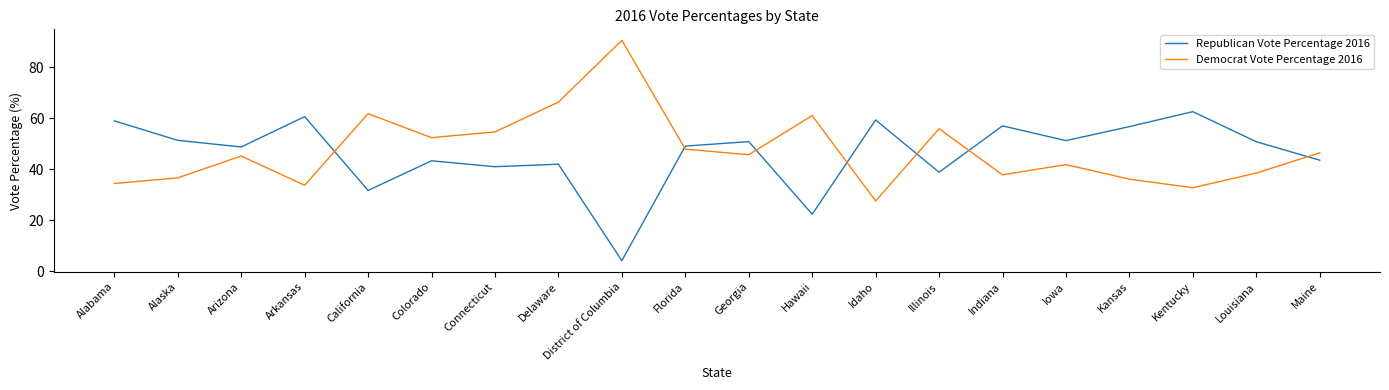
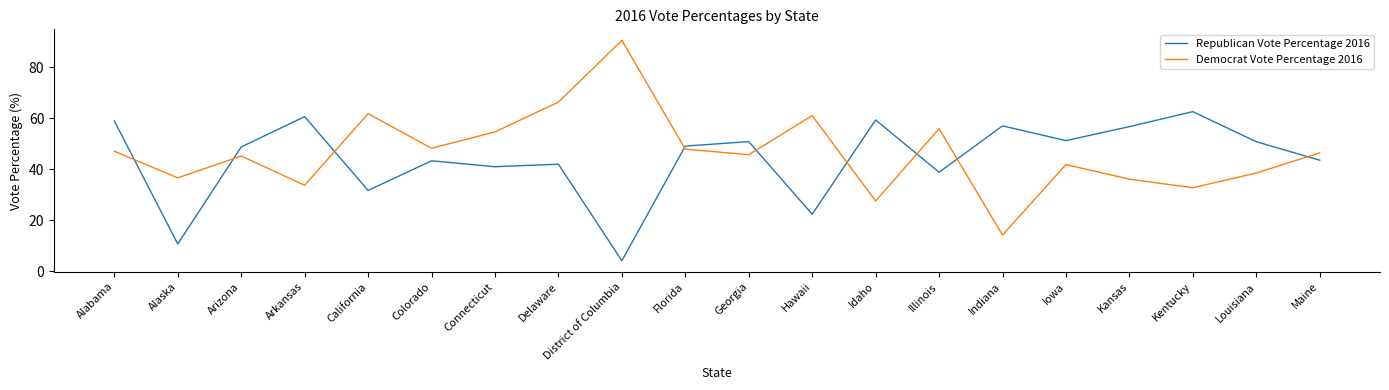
Democrat Vote Percentage 2016, Alabama: 34 -> 47
Republican Vote Percentage 2016, Alaska: 51 -> 11
Democrat Vote Percentage 2016, Colorado: 52 -> 48
Democrat Vote Percentage 2016, Indiana: 38 -> 14
